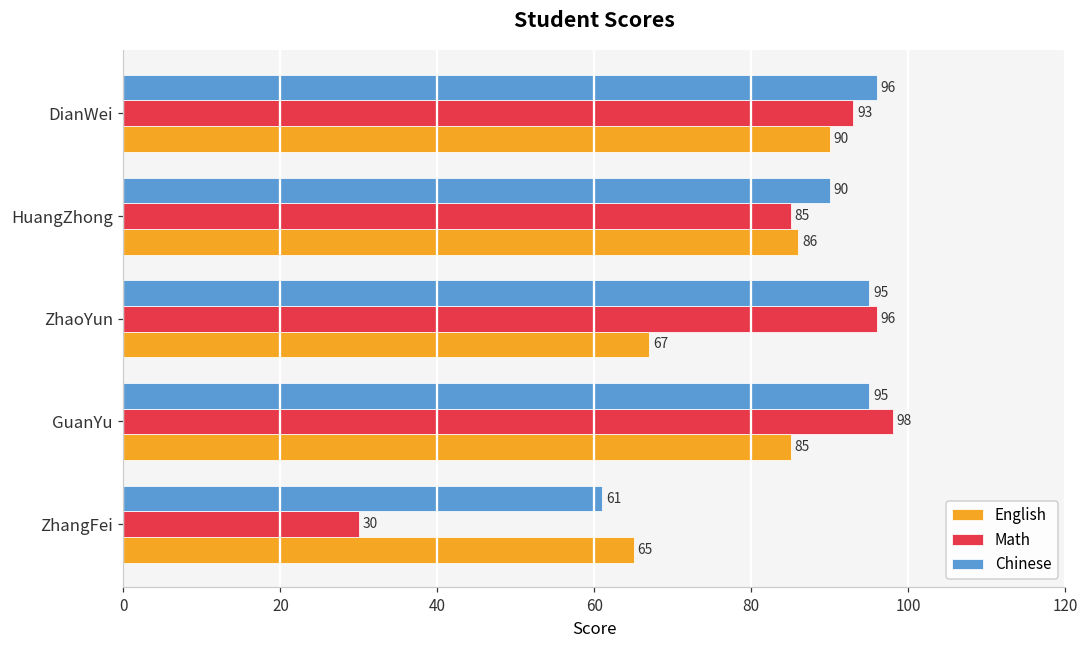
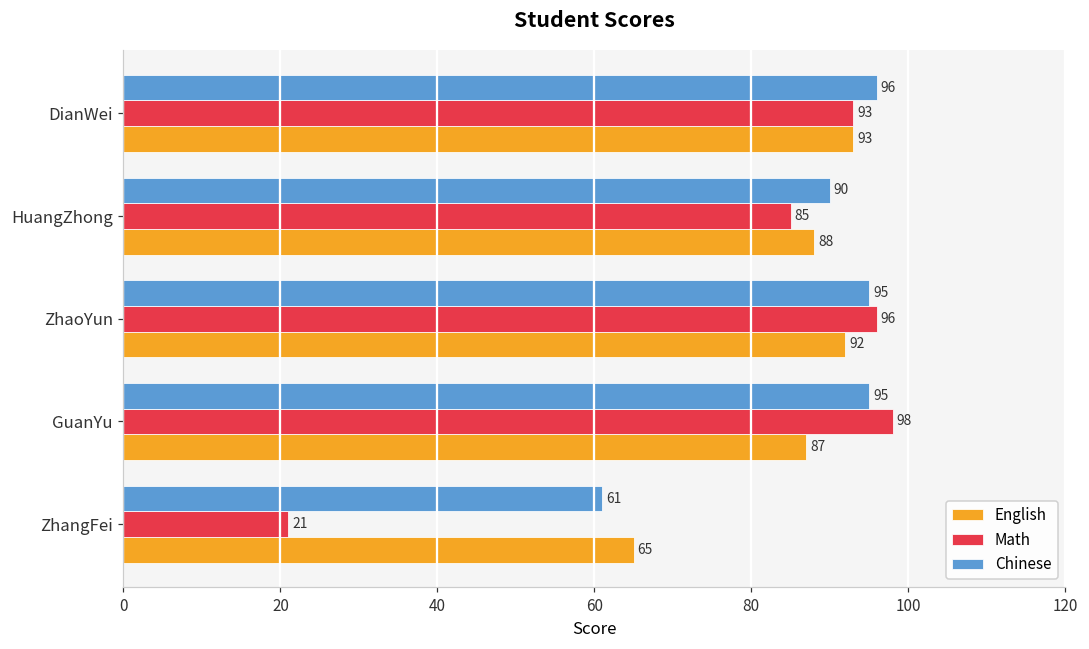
English, DianWei: 90 -> 93
English, HuangZhong: 86 -> 88
English, ZhaoYun: 67 -> 92
English, GuanYu: 85 -> 87
Math, ZhangFei: 30 -> 21
